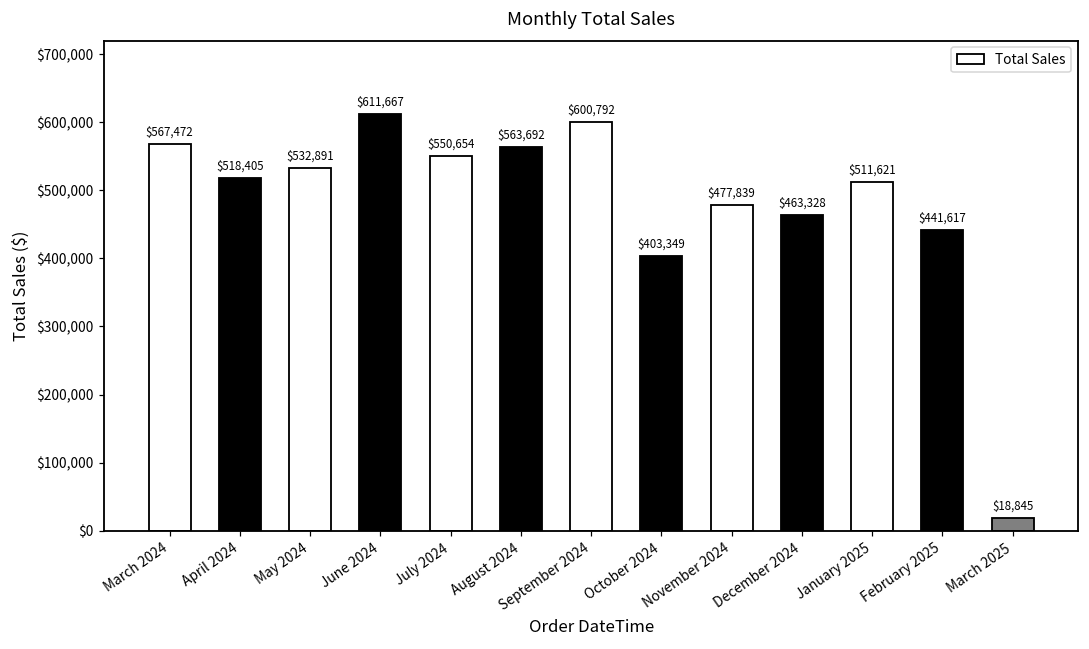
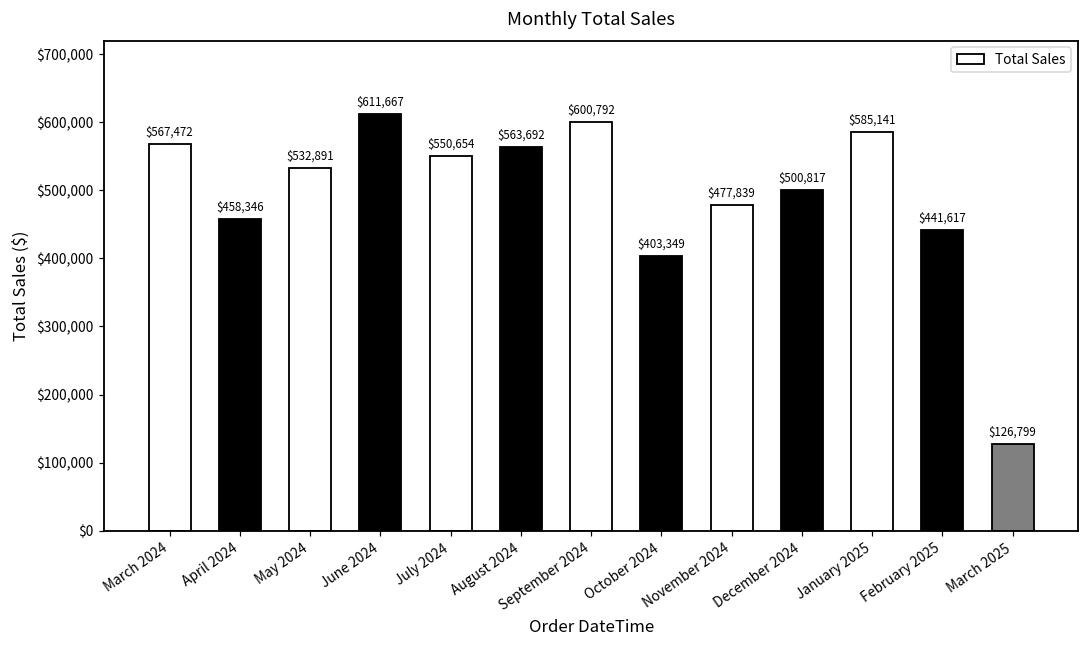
April 2024: $518,405 -> $458,346
December 2024: $463,328 -> $500,817
January 2025: $511,621 -> $585,141
March 2025: $18,845 -> $126,799
